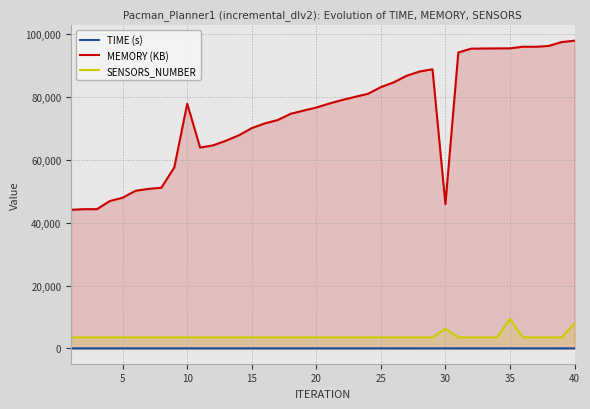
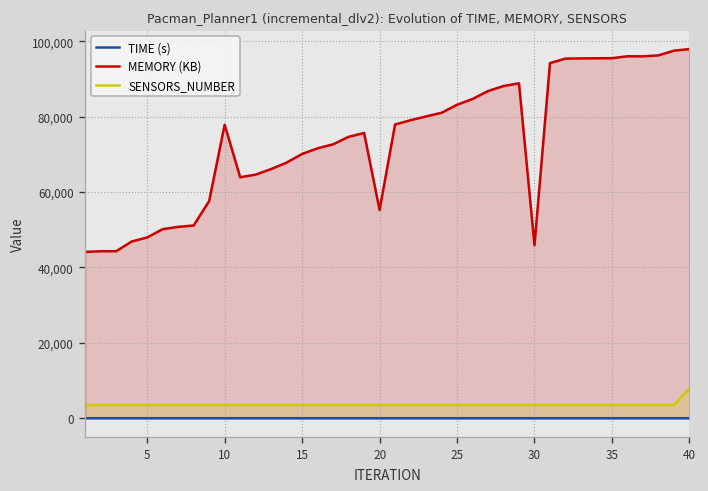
MEMORY (KB), 20: 77,000 -> 55,000
SENSORS_NUMBER, 30: 6,000 -> 3,000
SENSORS_NUMBER, 35: 9,000 -> 3,000
